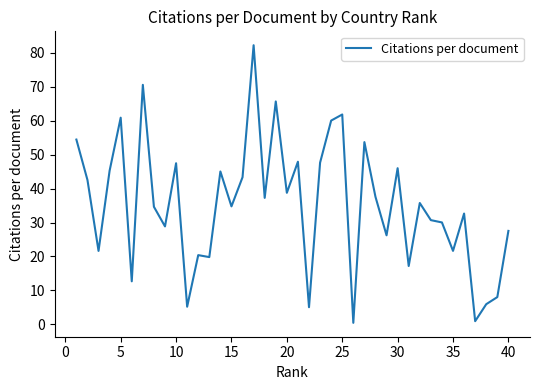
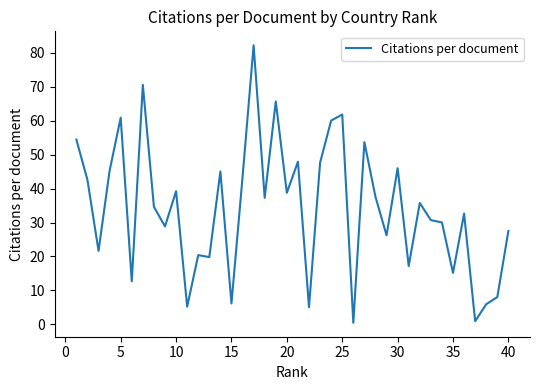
10: 47 -> 39
15: 35 -> 6
35: 22 -> 15
